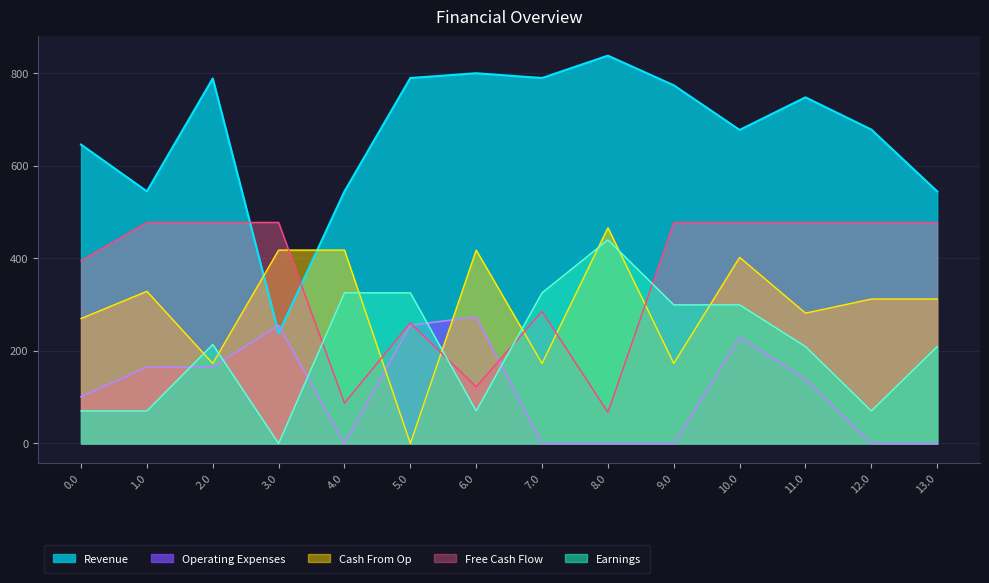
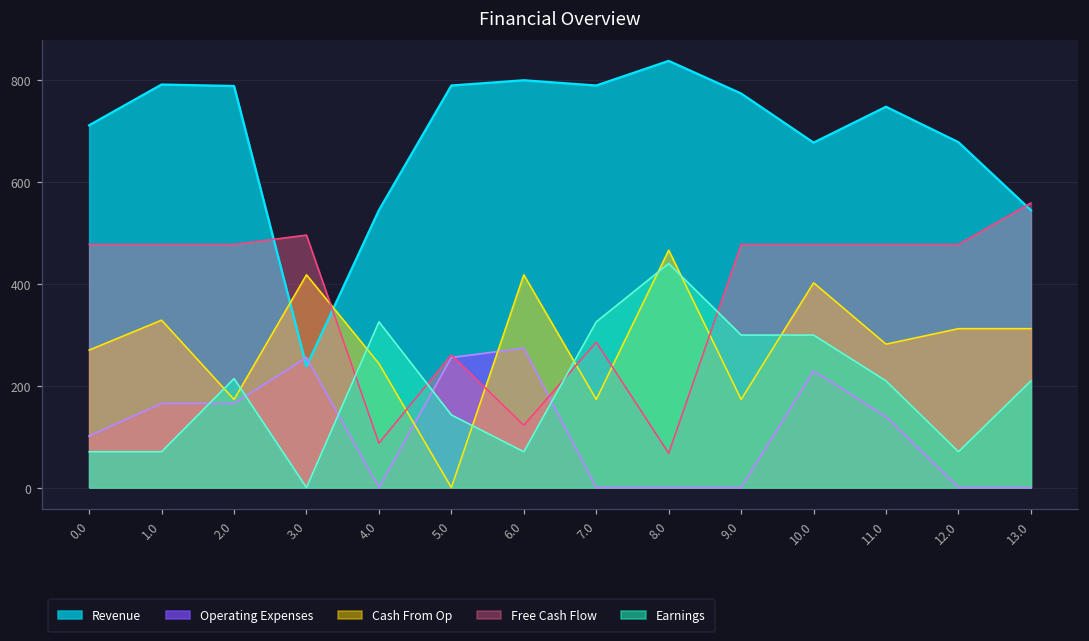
Revenue, 0.0: 650 -> 710
Free Cash Flow, 0.0: 400 -> 480
Revenue, 1.0: 540 -> 790
Free Cash Flow, 3.0: 480 -> 500
Cash From Op, 4.0: 420 -> 240
Earnings, 5.0: 330 -> 140
Free Cash Flow, 13.0: 480 -> 560
